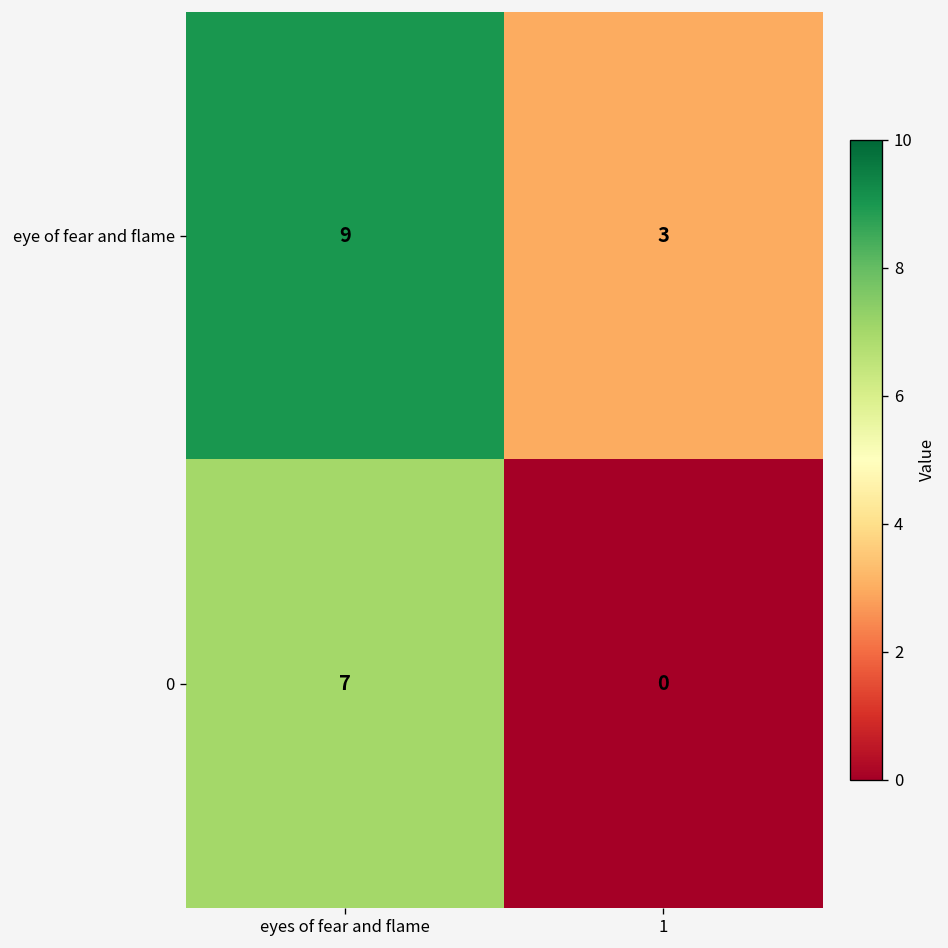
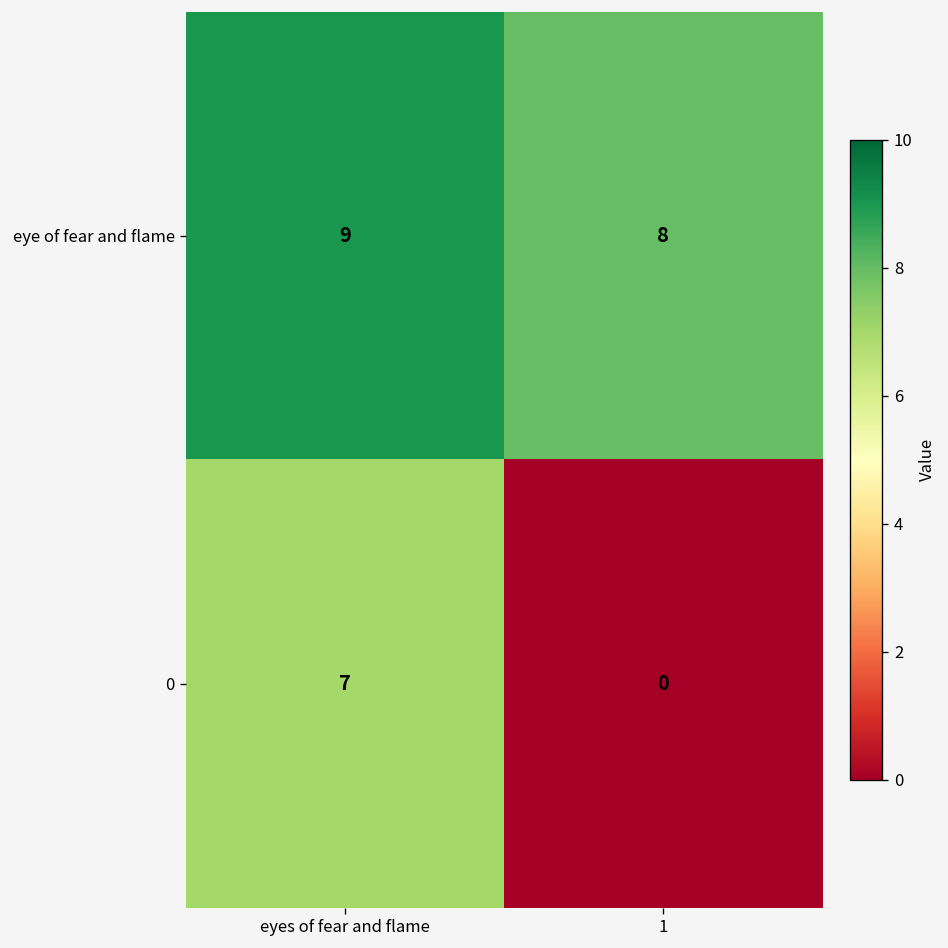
eye of fear and flame, 1: 3 -> 8
